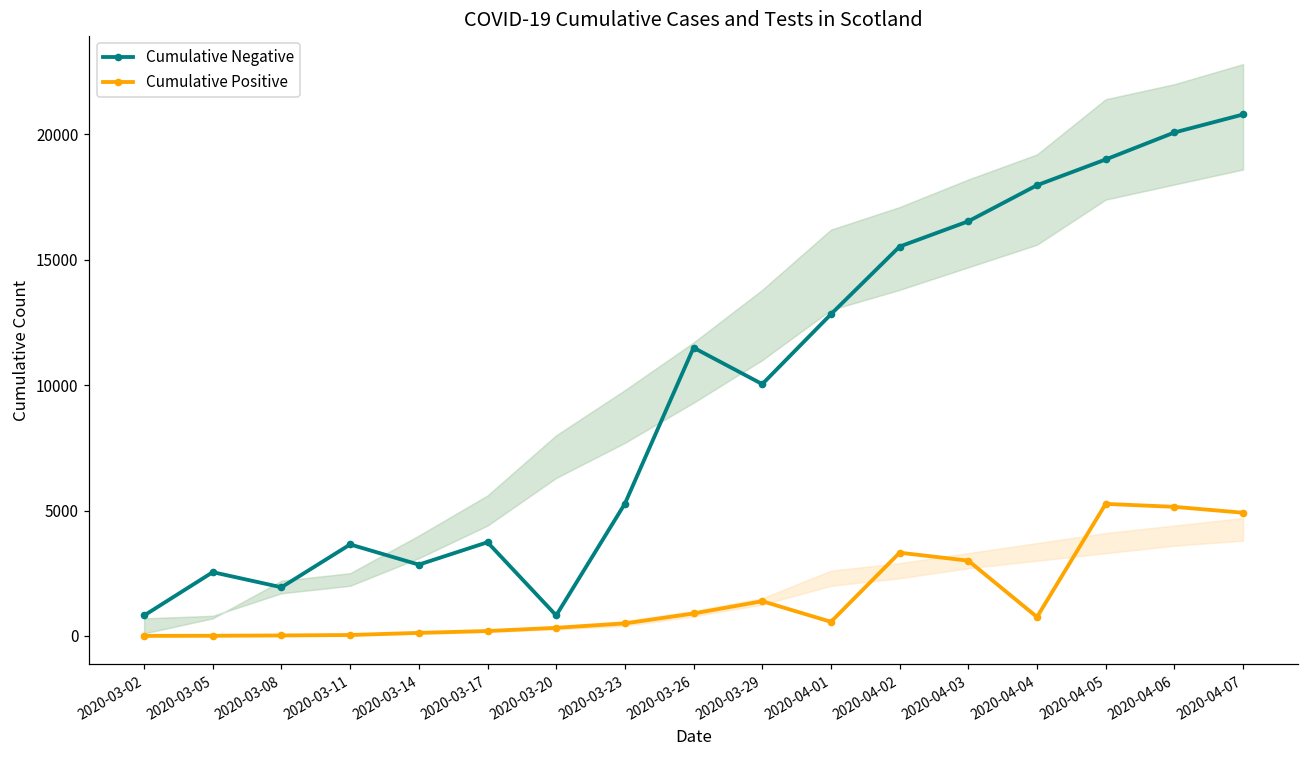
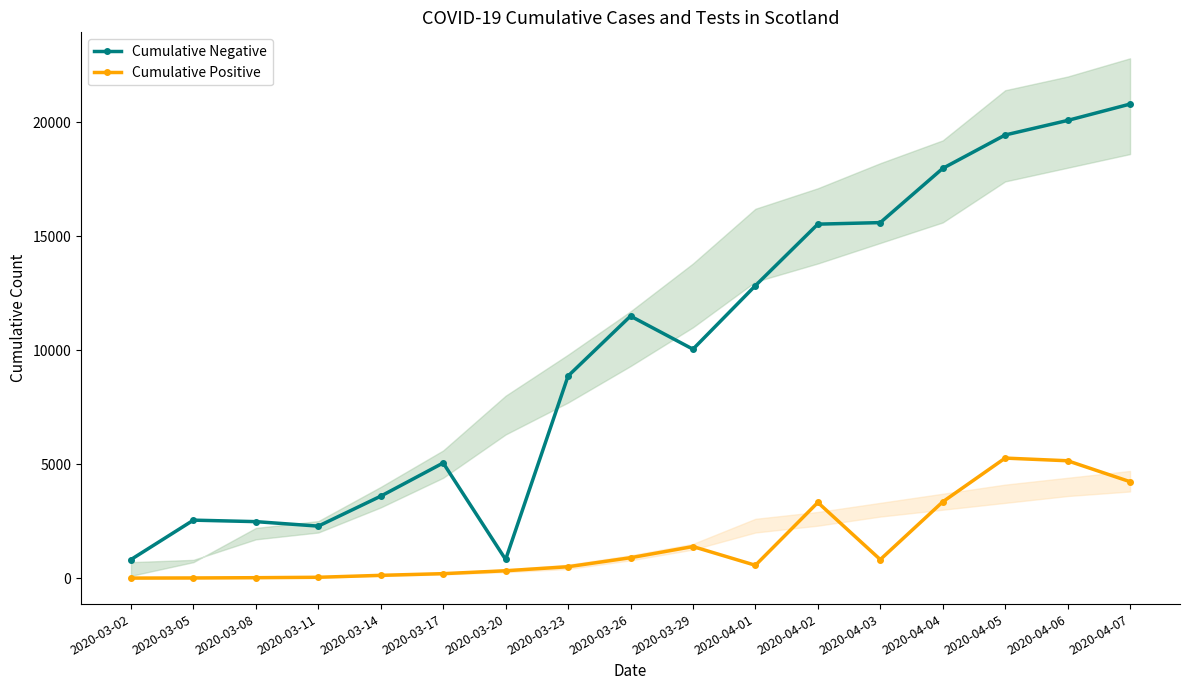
Cumulative Negative, 2020-03-08: 1900 -> 2500
Cumulative Negative, 2020-03-11: 3600 -> 2300
Cumulative Negative, 2020-03-14: 2800 -> 3600
Cumulative Negative, 2020-03-17: 3700 -> 5100
Cumulative Negative, 2020-03-23: 5300 -> 8900
Cumulative Negative, 2020-04-03: 16500 -> 15600
Cumulative Positive, 2020-04-03: 3000 -> 800
Cumulative Positive, 2020-04-04: 800 -> 3300
Cumulative Negative, 2020-04-05: 19000 -> 19400
Cumulative Positive, 2020-04-07: 4900 -> 4200
